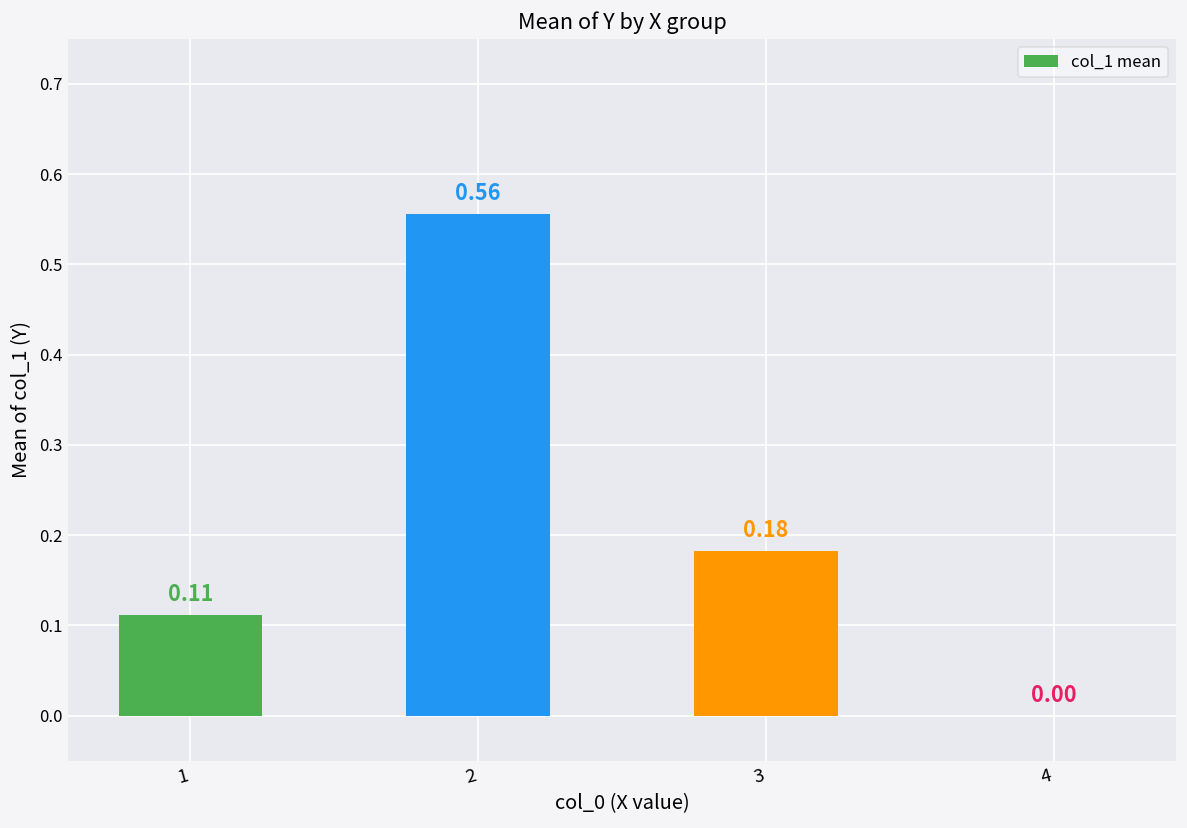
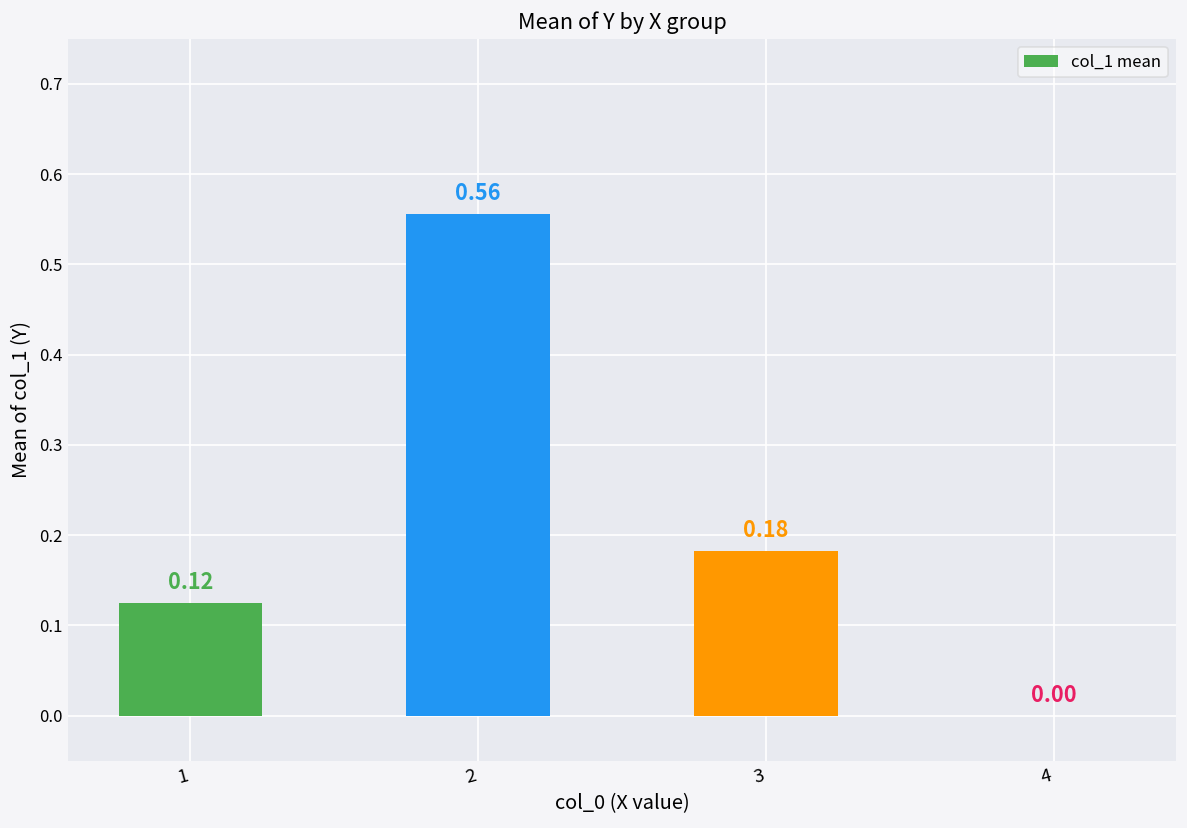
1: 0.11 -> 0.12
